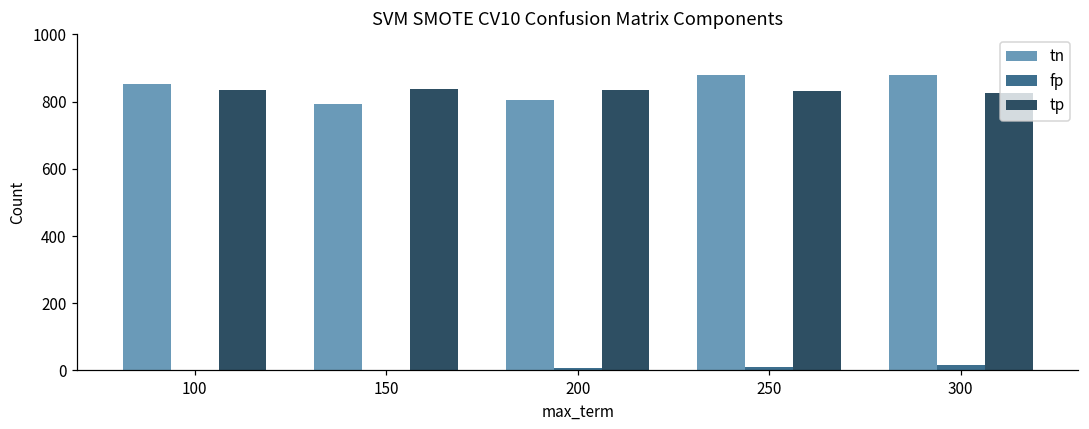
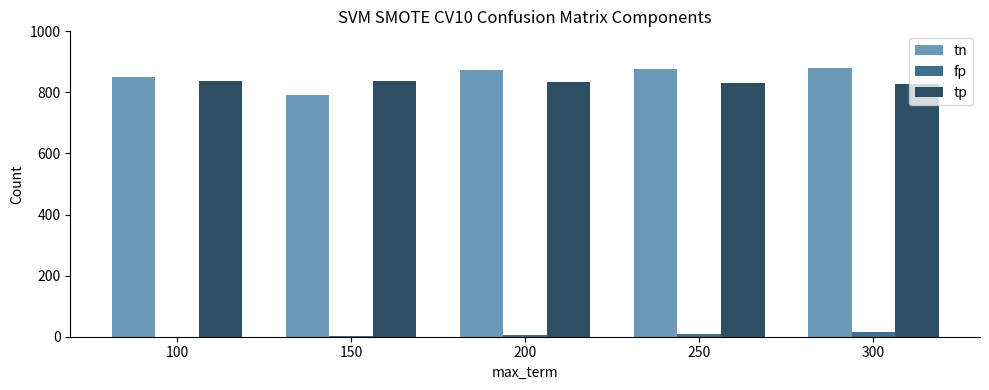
tn, 200: 810 -> 880
